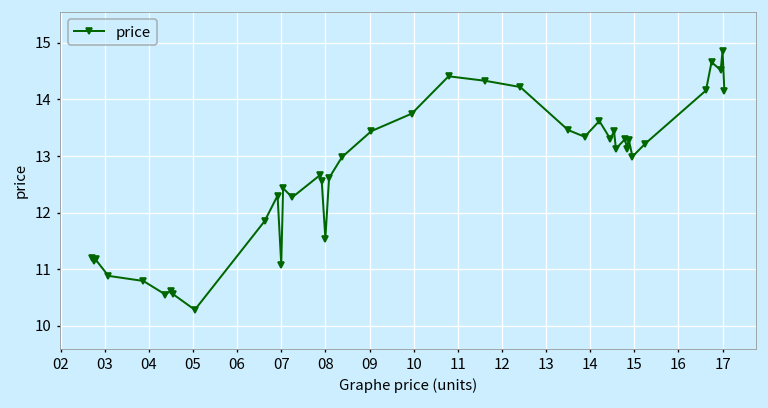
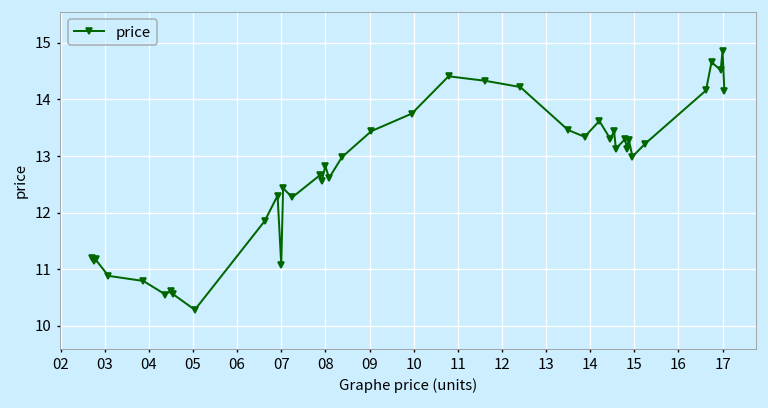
08: 11.5 -> 12.8
